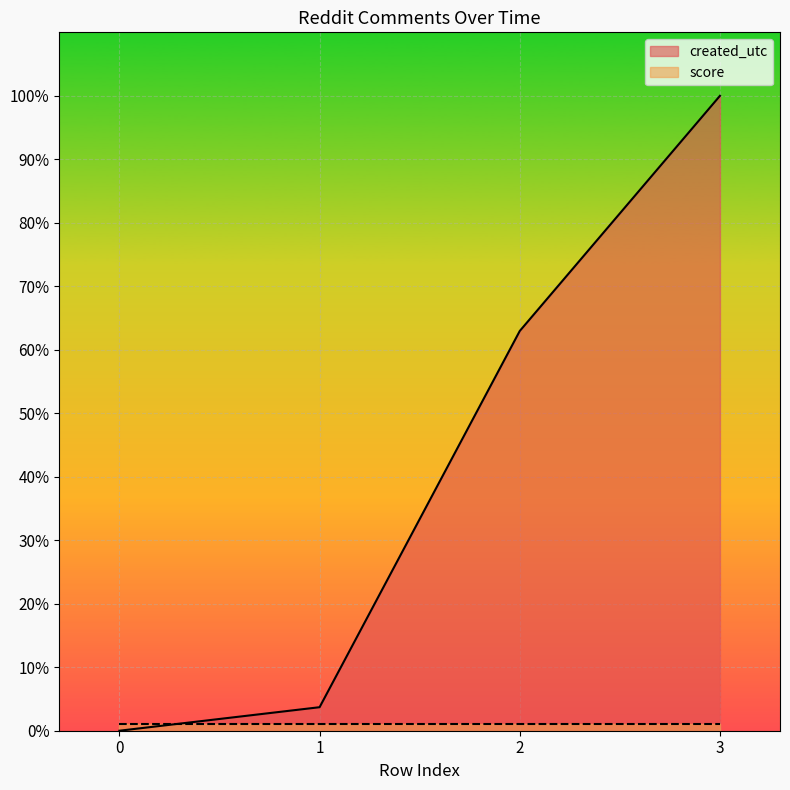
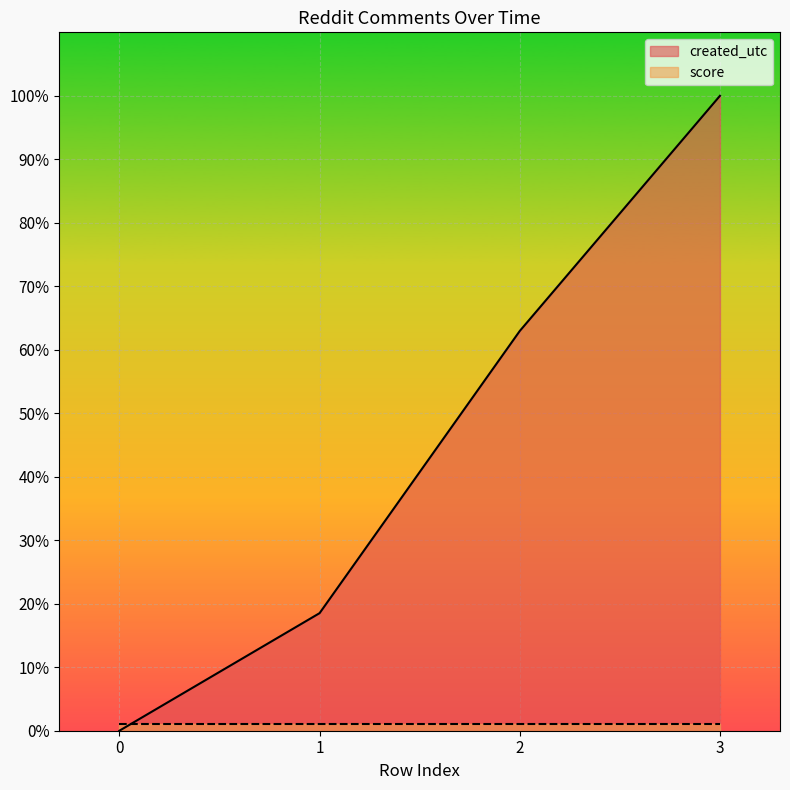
created_utc, 1: 4% -> 19%
